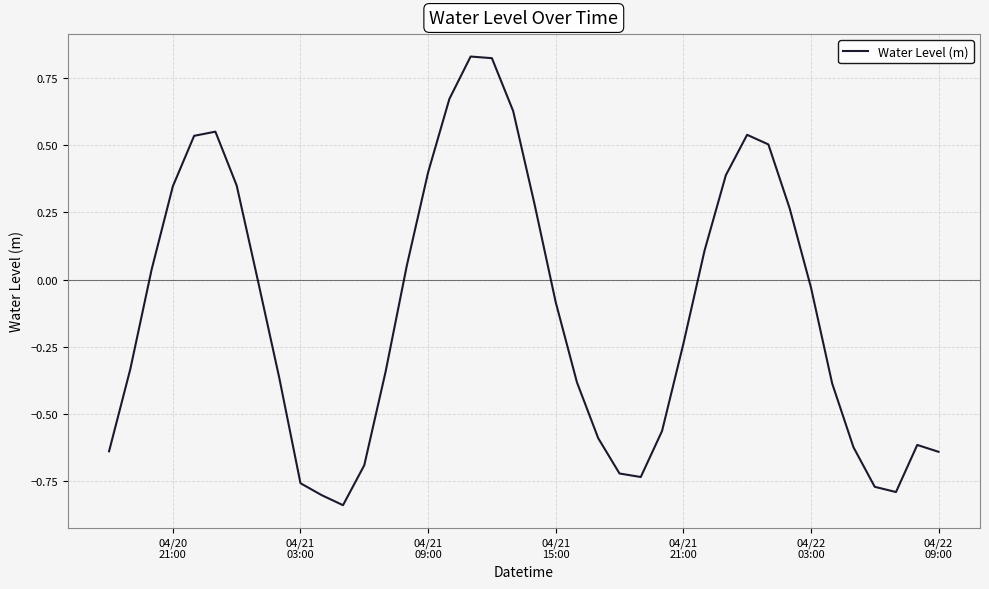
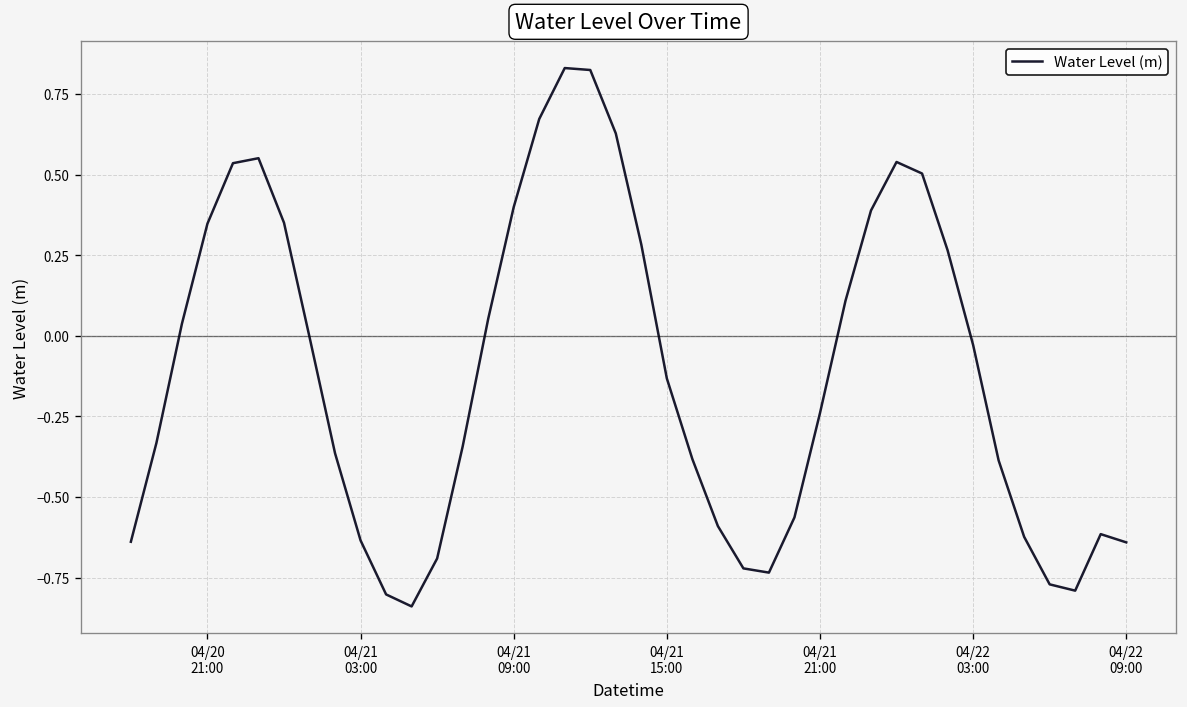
04/21 03:00: -0.76 -> -0.63
04/21 15:00: -0.08 -> -0.13
